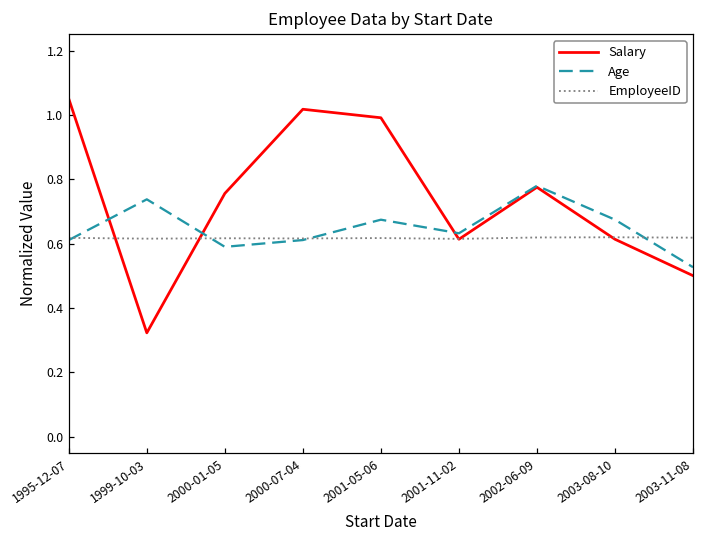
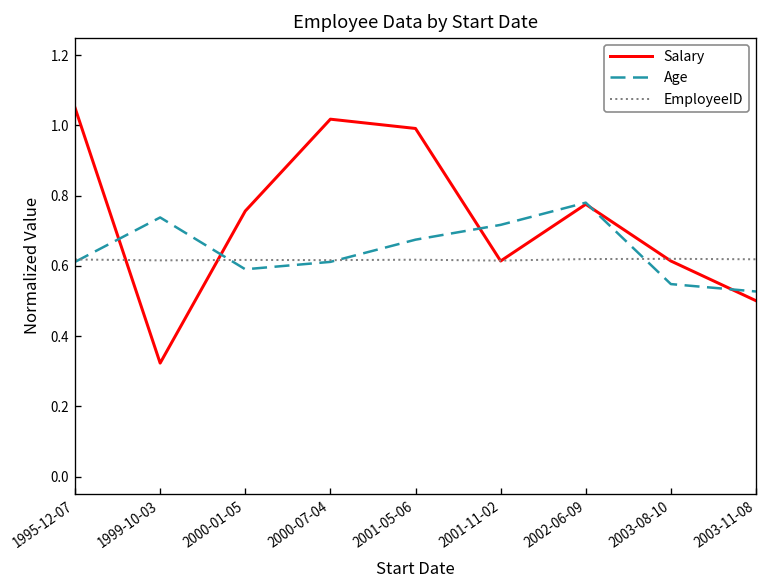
Age, 2001-11-02: 0.63 -> 0.72
Age, 2003-08-10: 0.67 -> 0.55
